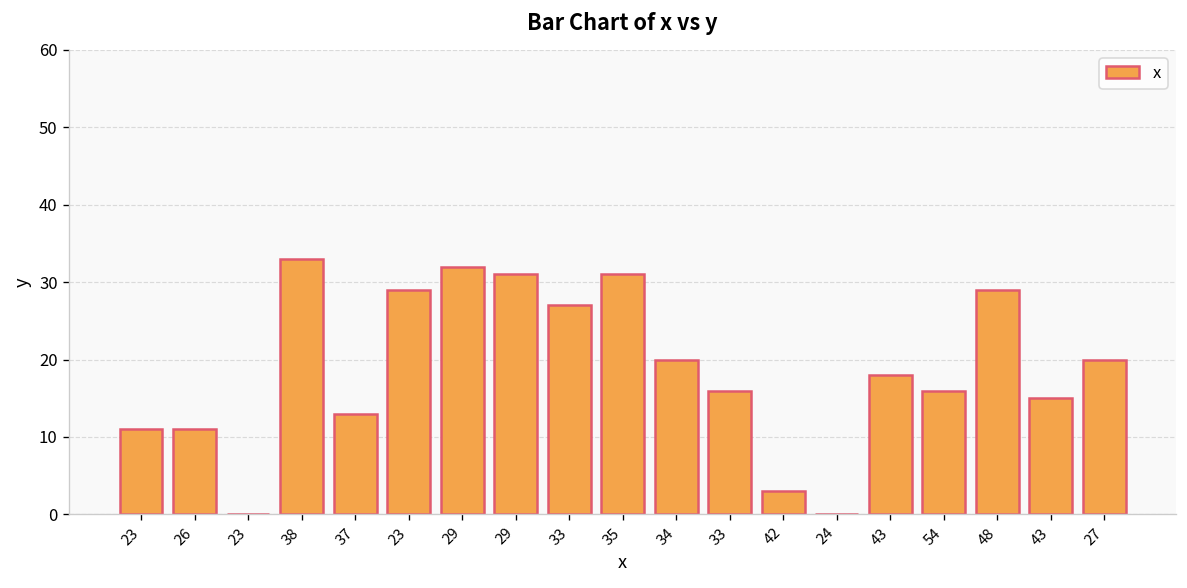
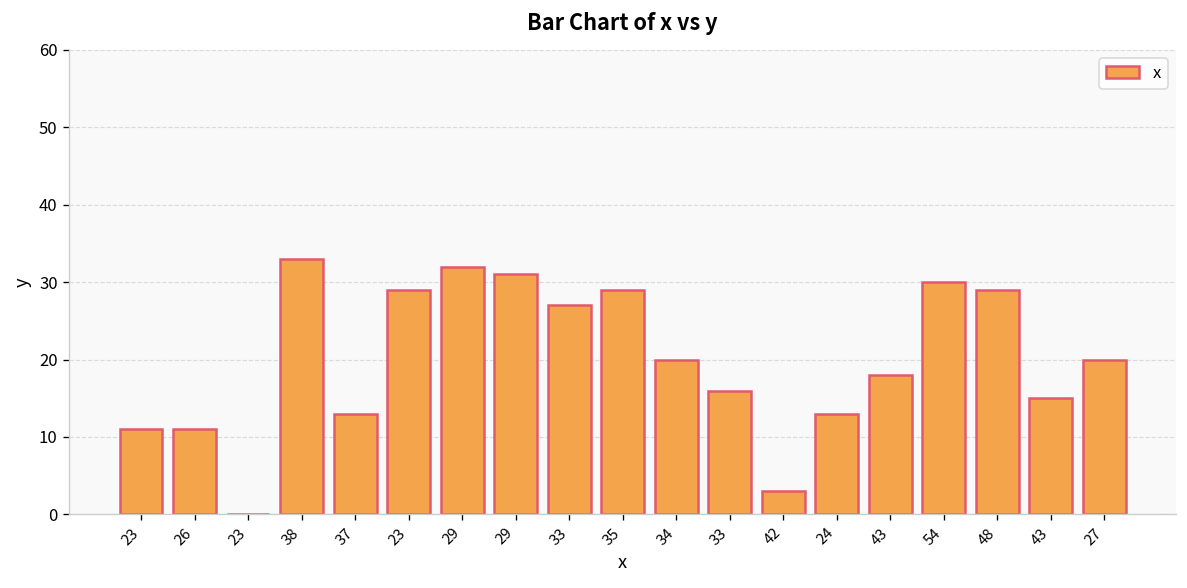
35: 31 -> 29
24: 0 -> 13
54: 16 -> 30
